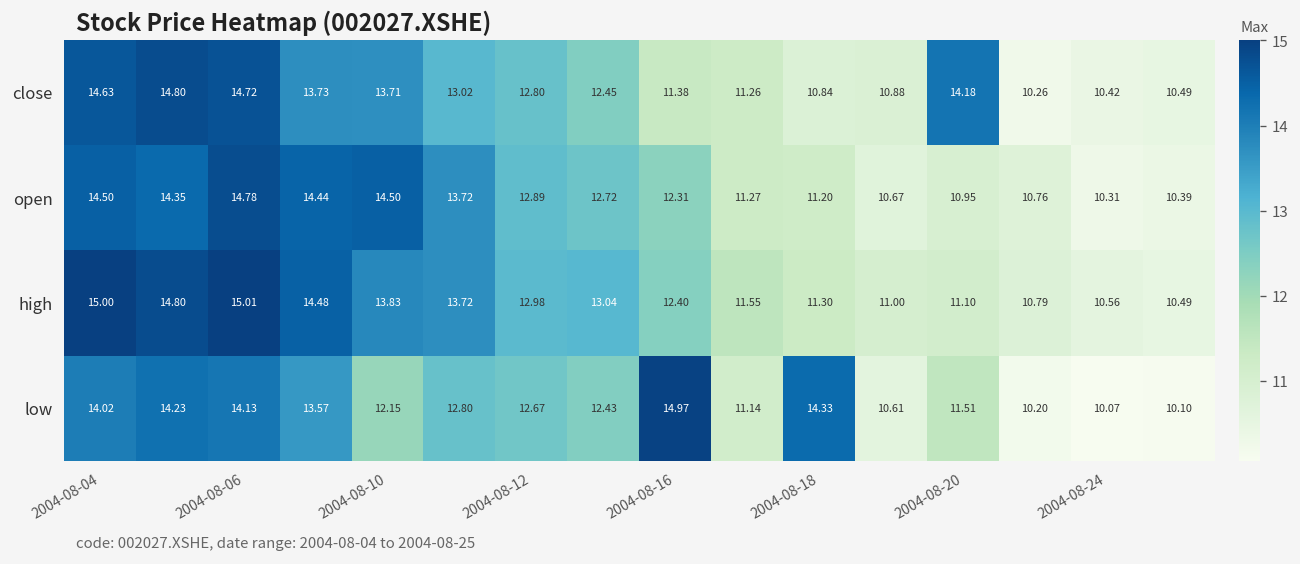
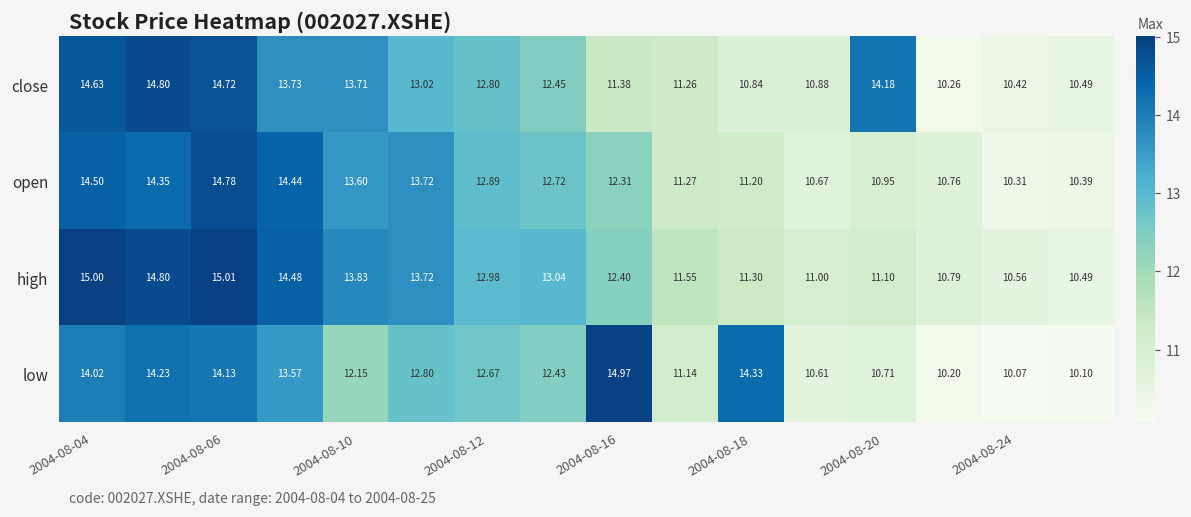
open, 2004-08-10: 14.50 -> 13.60
low, 2004-08-20: 11.51 -> 10.71
